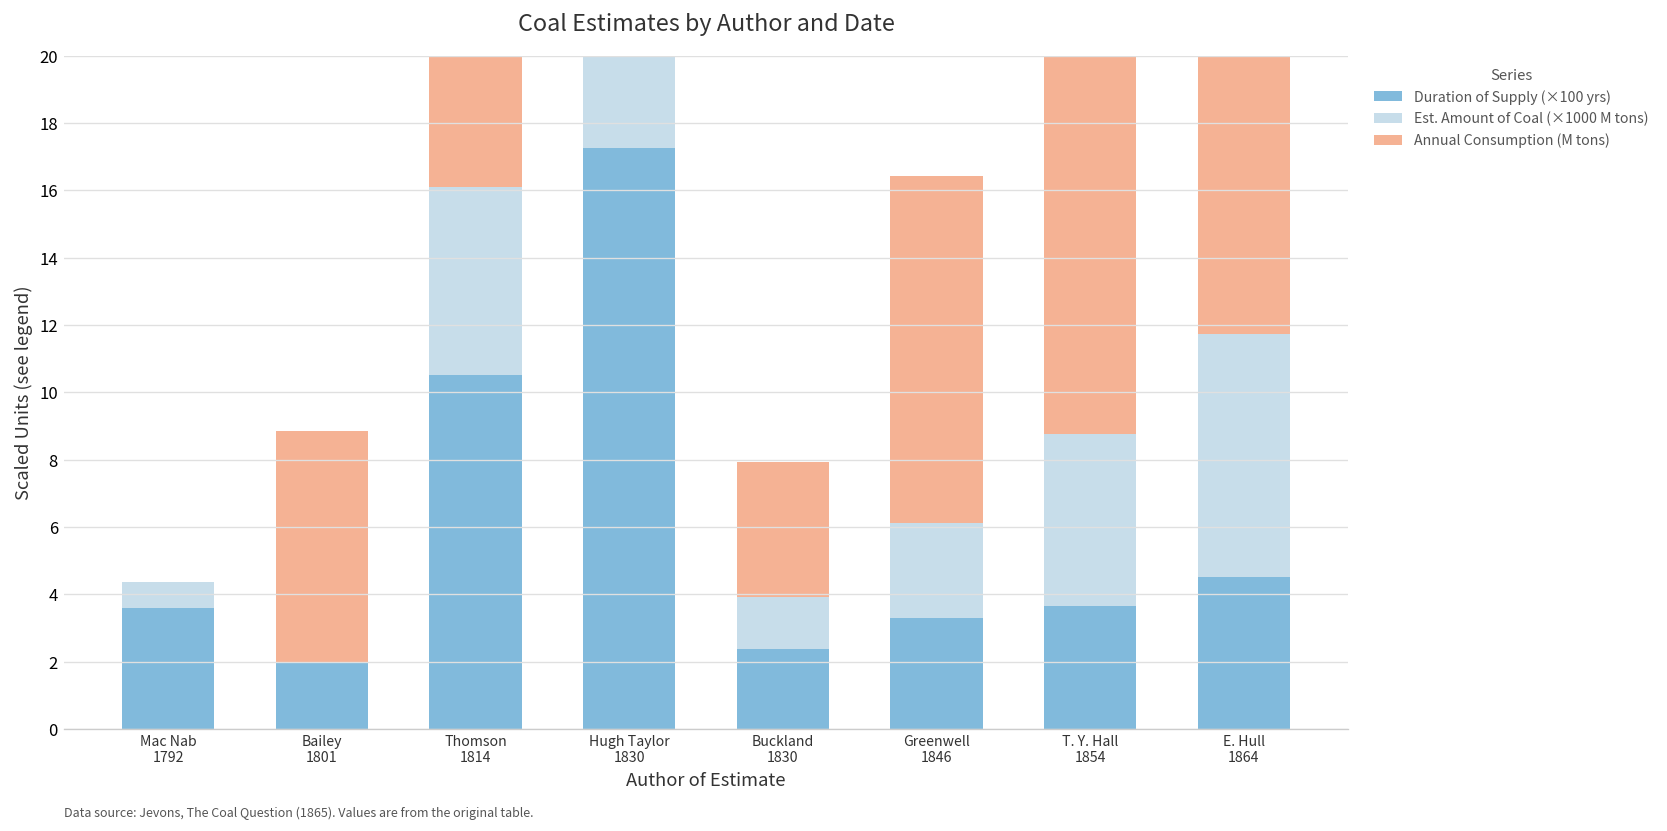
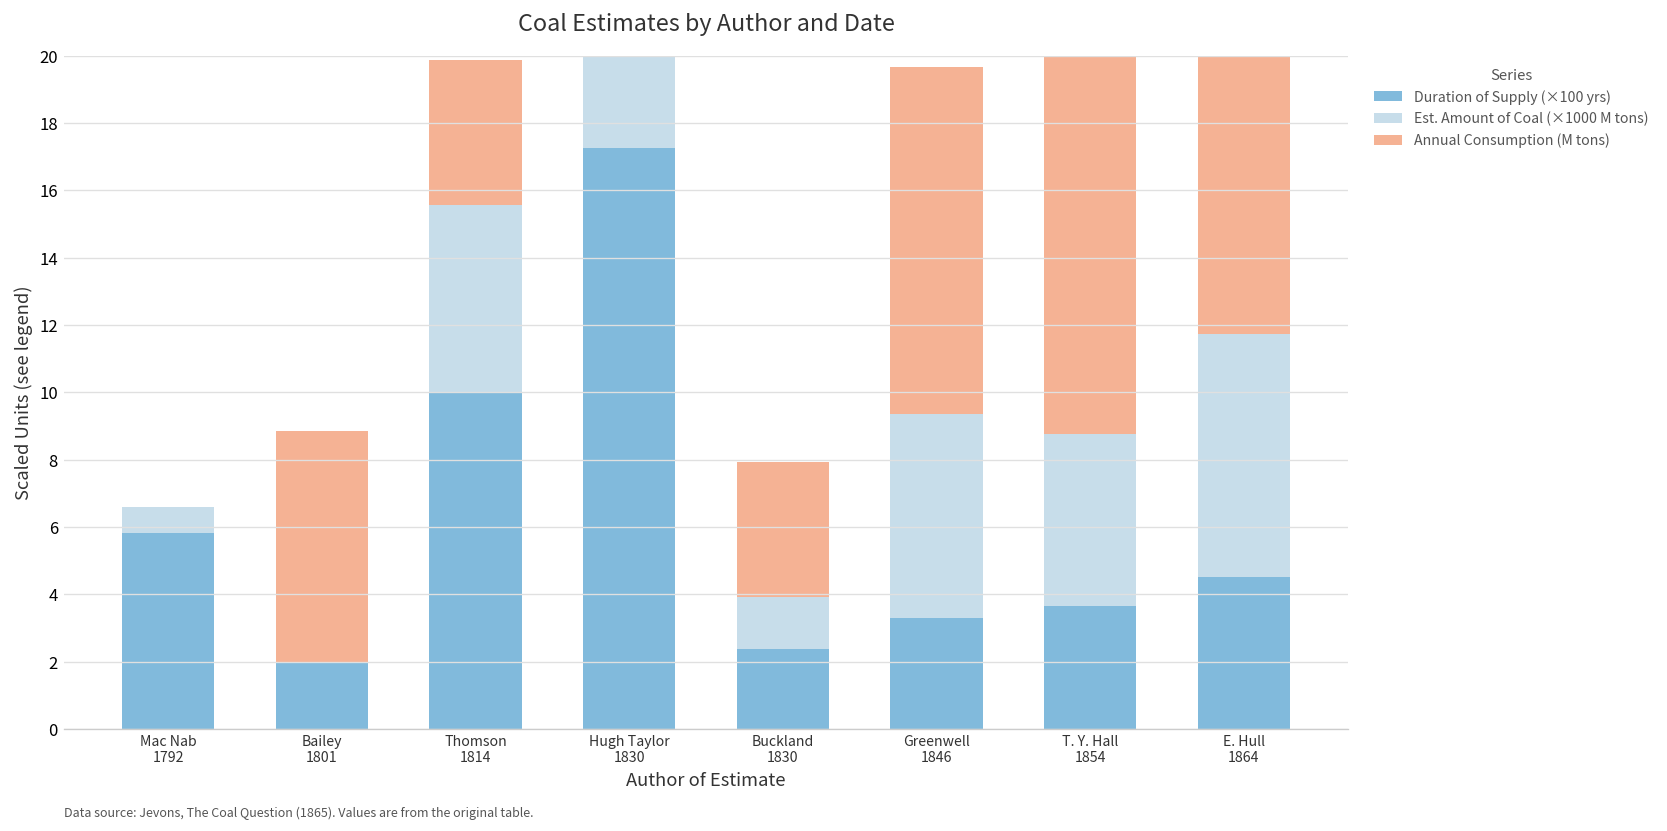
Duration of Supply (×100 yrs), Mac Nab 1792: 3.6 -> 5.8
Duration of Supply (×100 yrs), Thomson 1814: 10.5 -> 10.0
Est. Amount of Coal (×1000 M tons), Greenwell 1846: 2.8 -> 6.0
